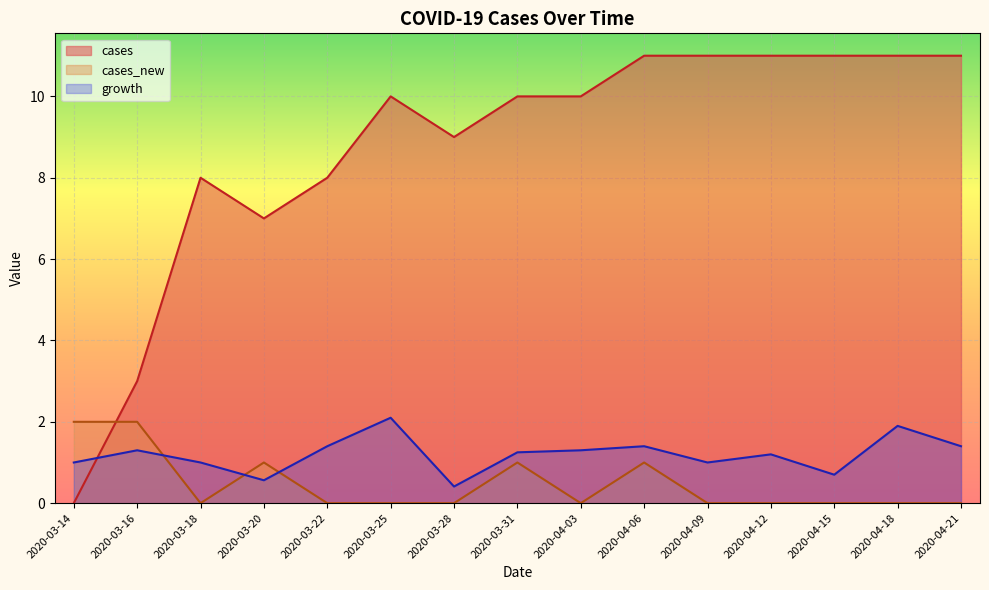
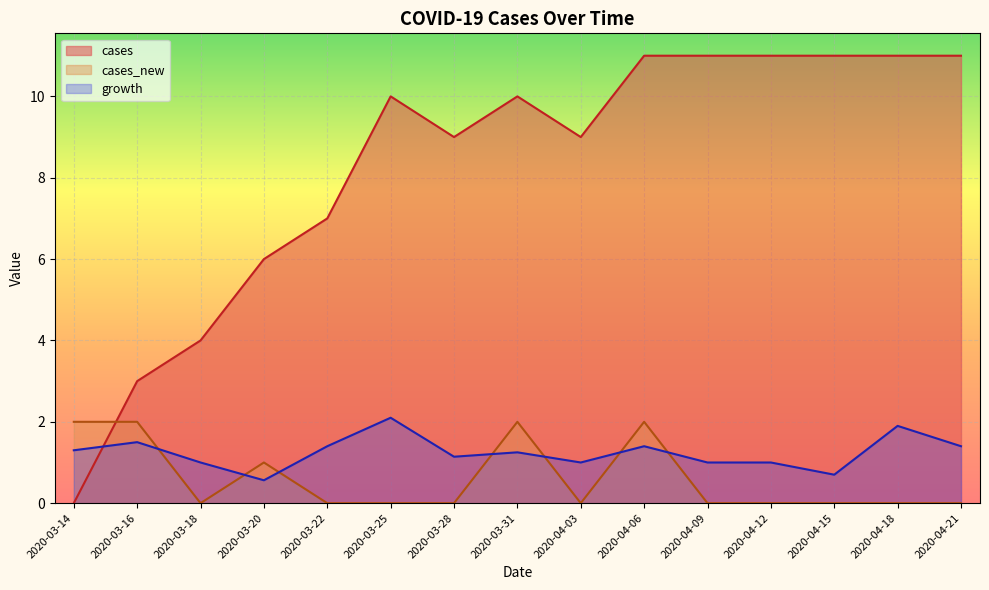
growth, 2020-03-14: 1.0 -> 1.3
growth, 2020-03-16: 1.3 -> 1.5
cases, 2020-03-18: 8 -> 4
cases, 2020-03-20: 7 -> 6
cases, 2020-03-22: 8 -> 7
growth, 2020-03-28: 0.4 -> 1.1
cases_new, 2020-03-31: 1 -> 2
cases, 2020-04-03: 10 -> 9
growth, 2020-04-03: 1.3 -> 1.0
cases_new, 2020-04-06: 1 -> 2
growth, 2020-04-12: 1.2 -> 1.0
